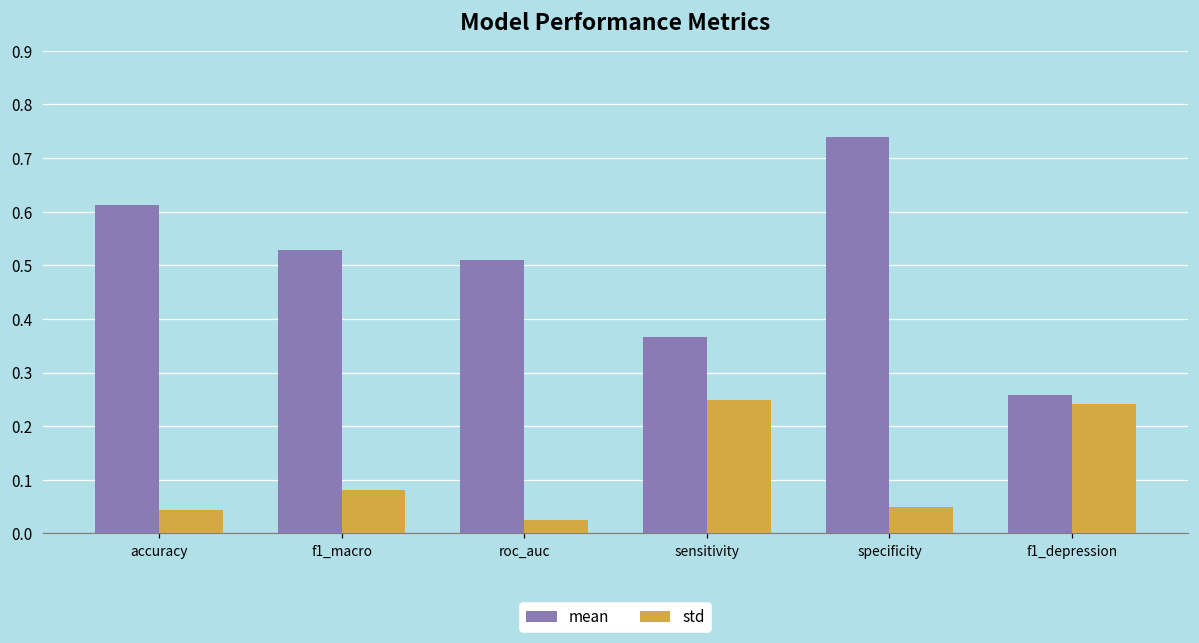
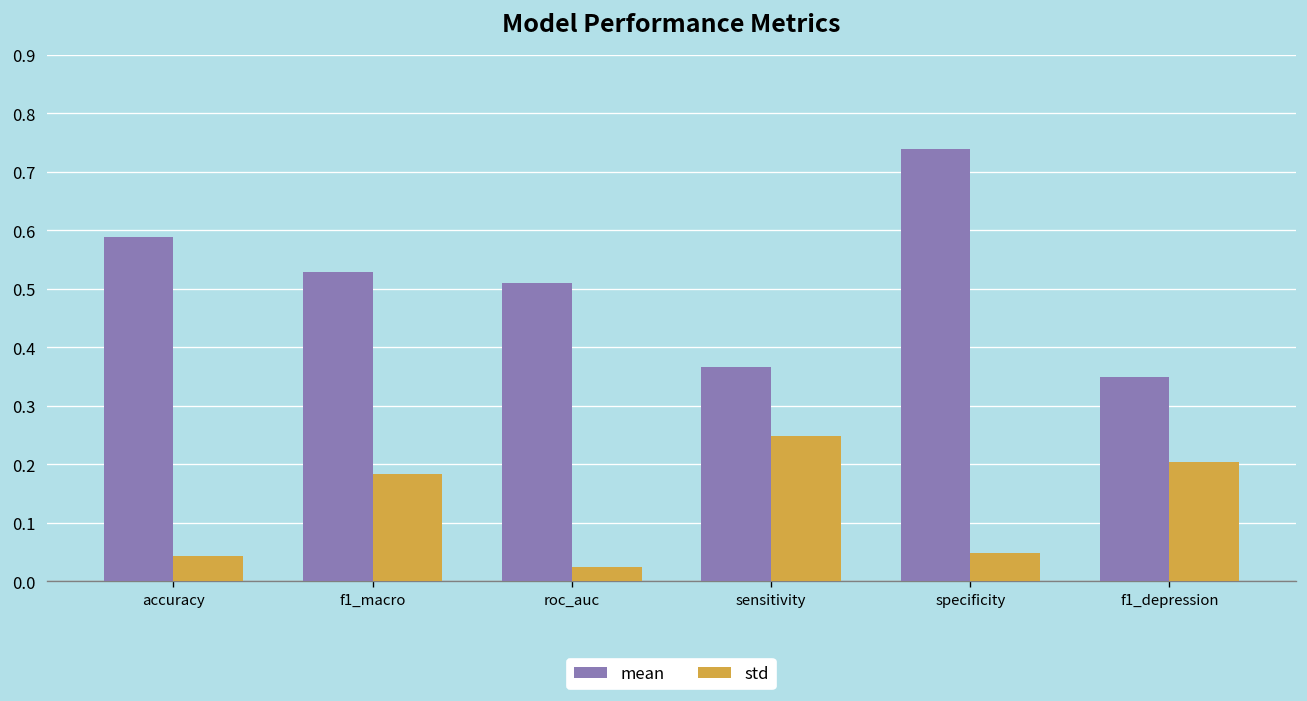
mean, accuracy: 0.61 -> 0.59
std, f1_macro: 0.08 -> 0.18
mean, f1_depression: 0.26 -> 0.35
std, f1_depression: 0.24 -> 0.20
